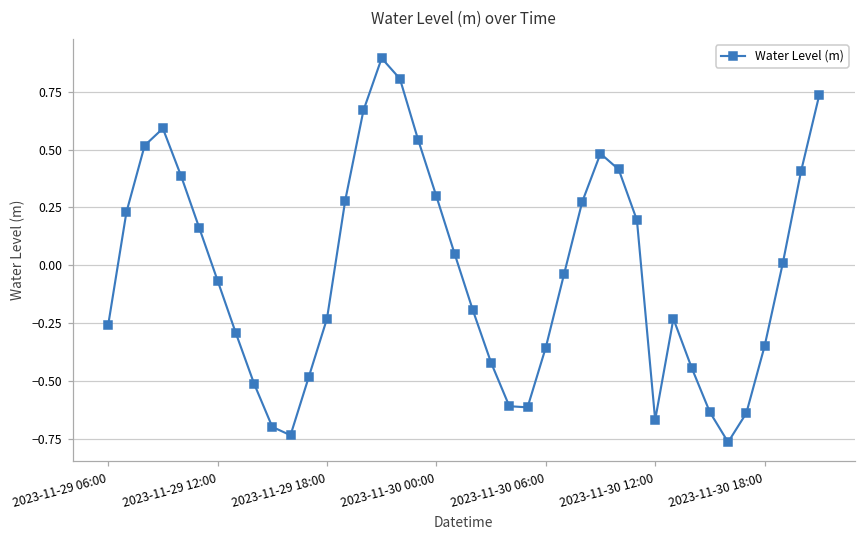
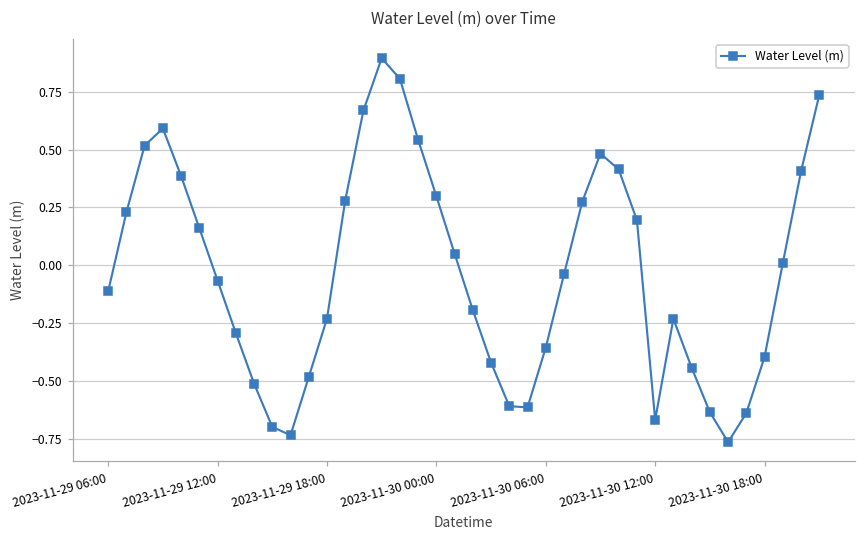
2023-11-29 06:00: -0.26 -> -0.11
2023-11-30 18:00: -0.35 -> -0.40
